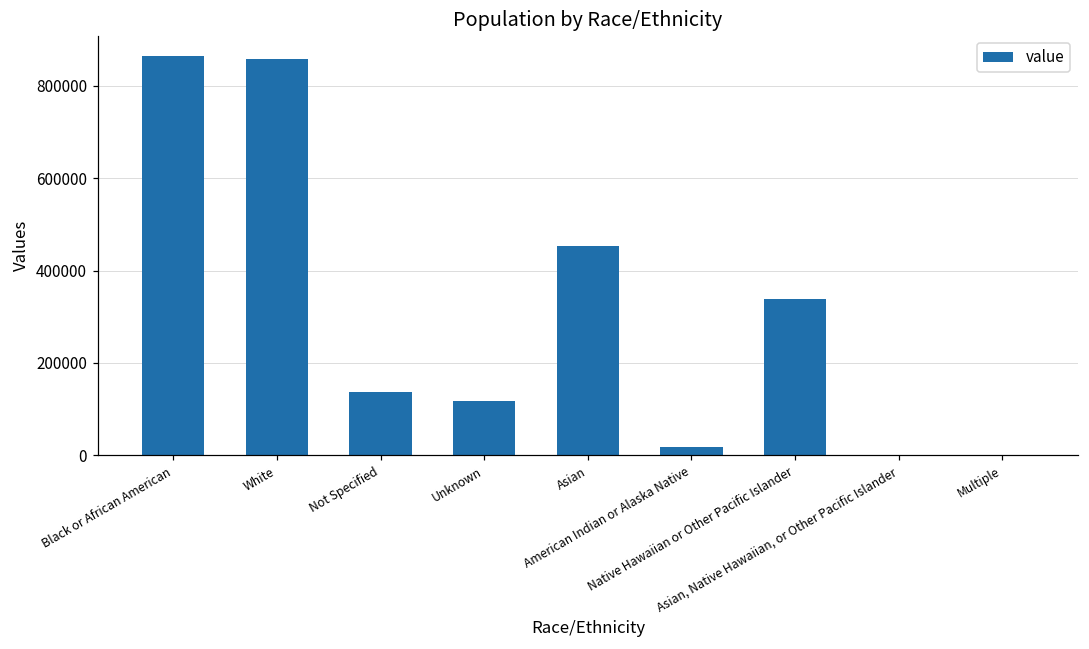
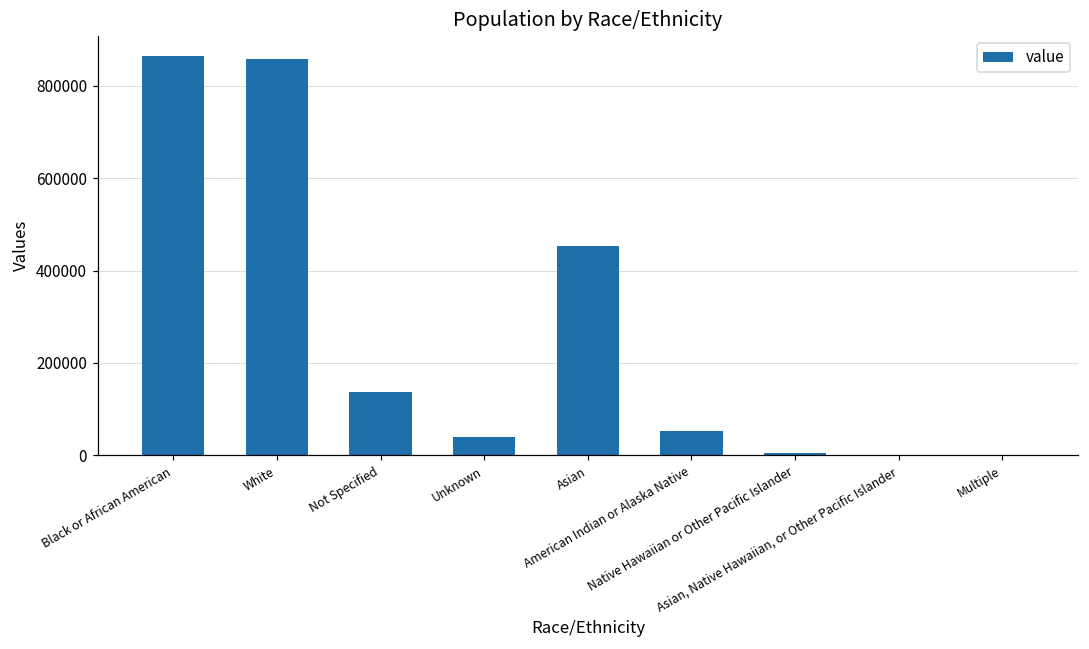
Unknown: 120000 -> 40000
American Indian or Alaska Native: 20000 -> 50000
Native Hawaiian or Other Pacific Islander: 340000 -> 0
